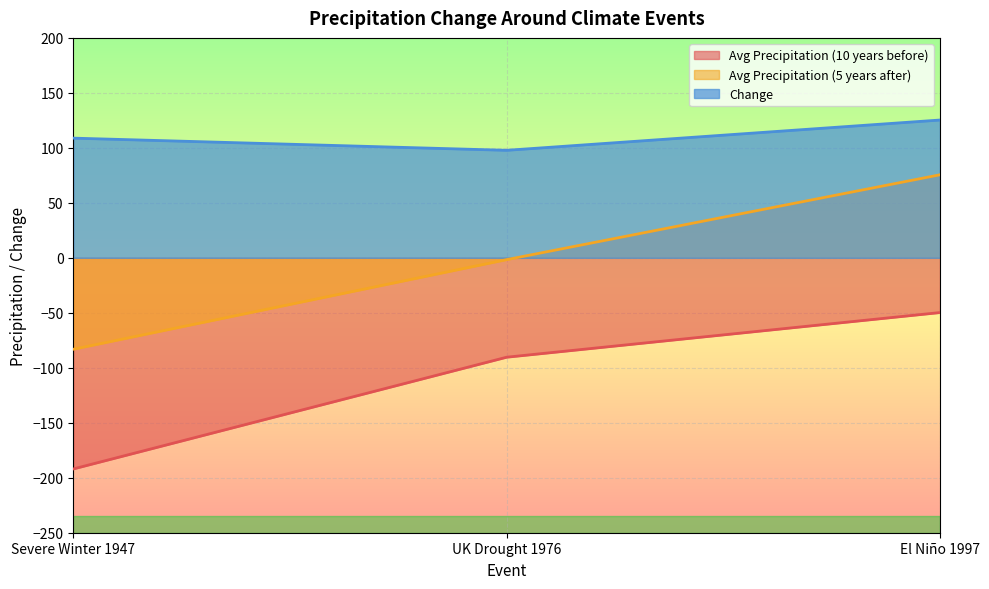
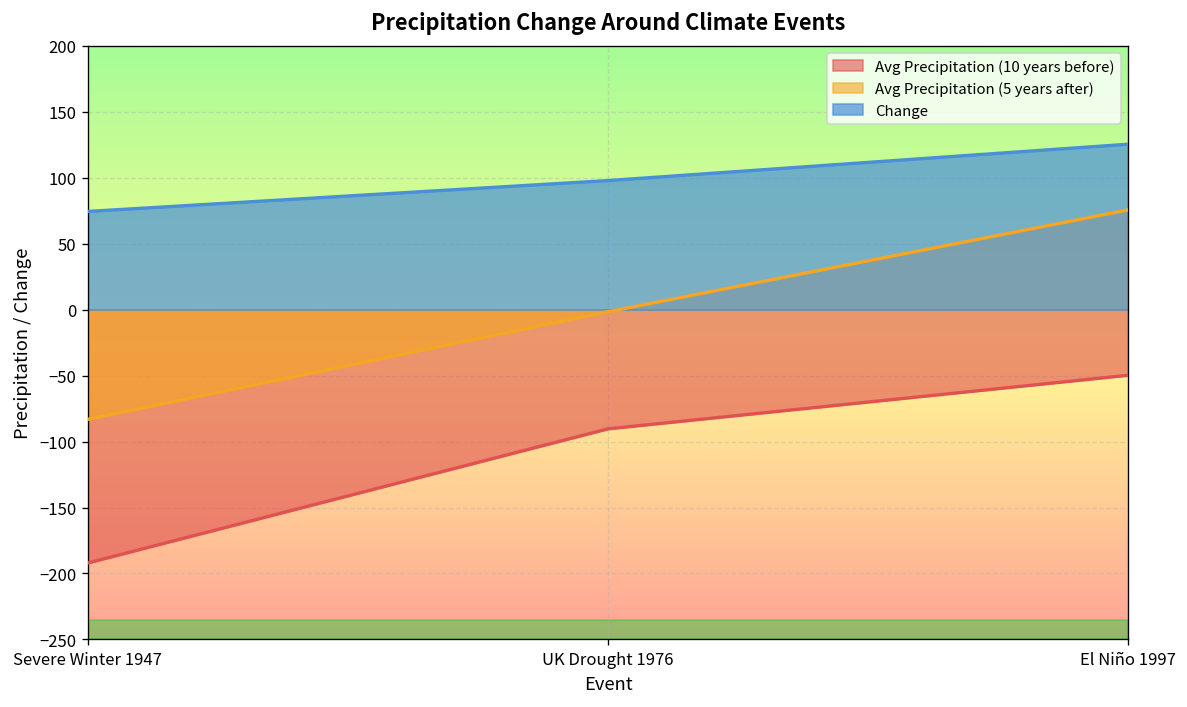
Change, Severe Winter 1947: 109 -> 74
